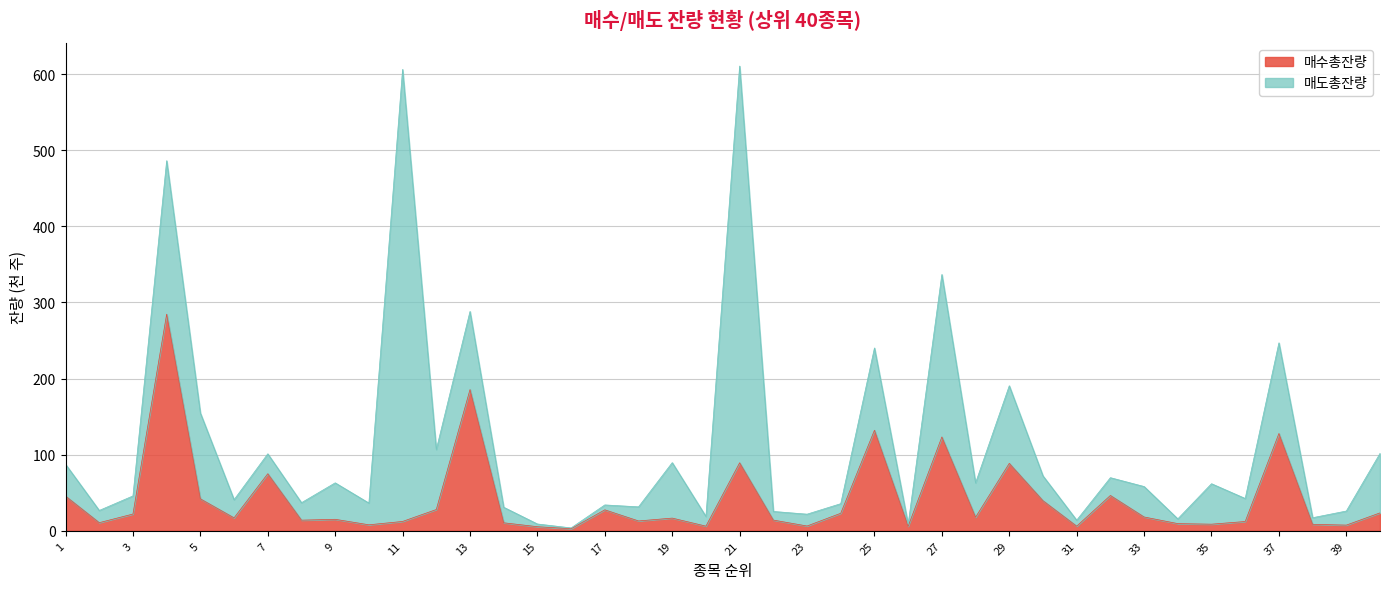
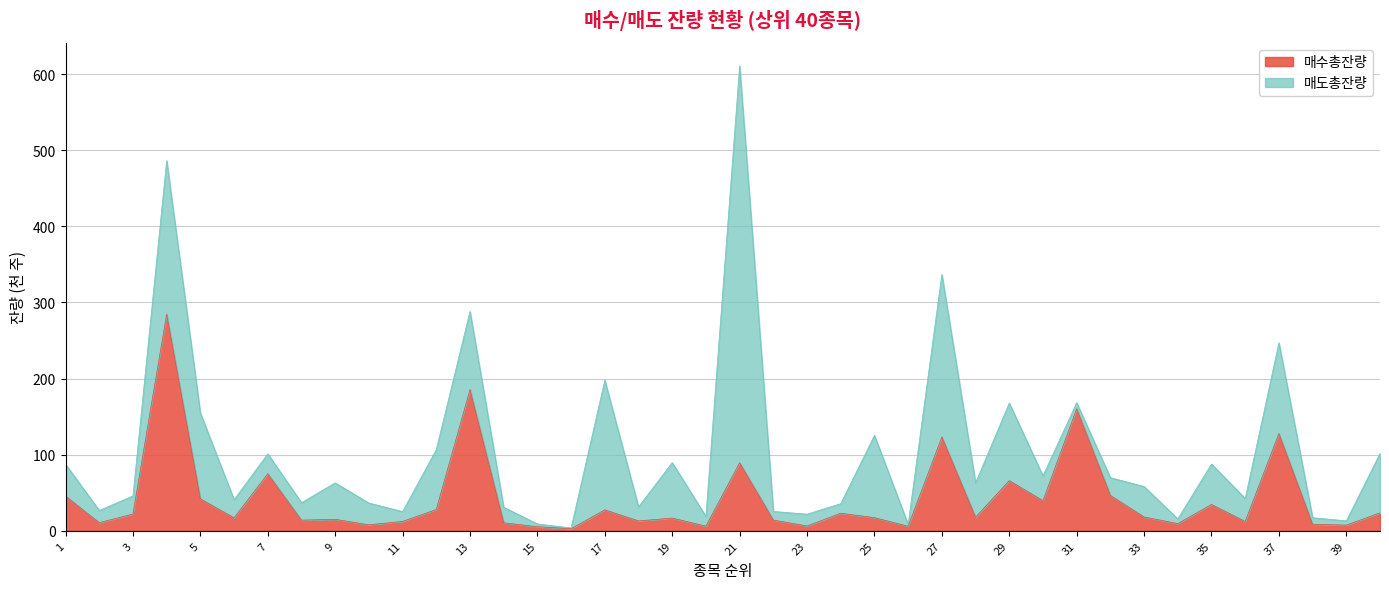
매도총잔량, 11: 590 -> 10
매도총잔량, 17: 10 -> 170
매수총잔량, 25: 130 -> 20
매수총잔량, 29: 90 -> 70
매수총잔량, 31: 10 -> 160
매수총잔량, 35: 10 -> 30
매도총잔량, 39: 20 -> 10
